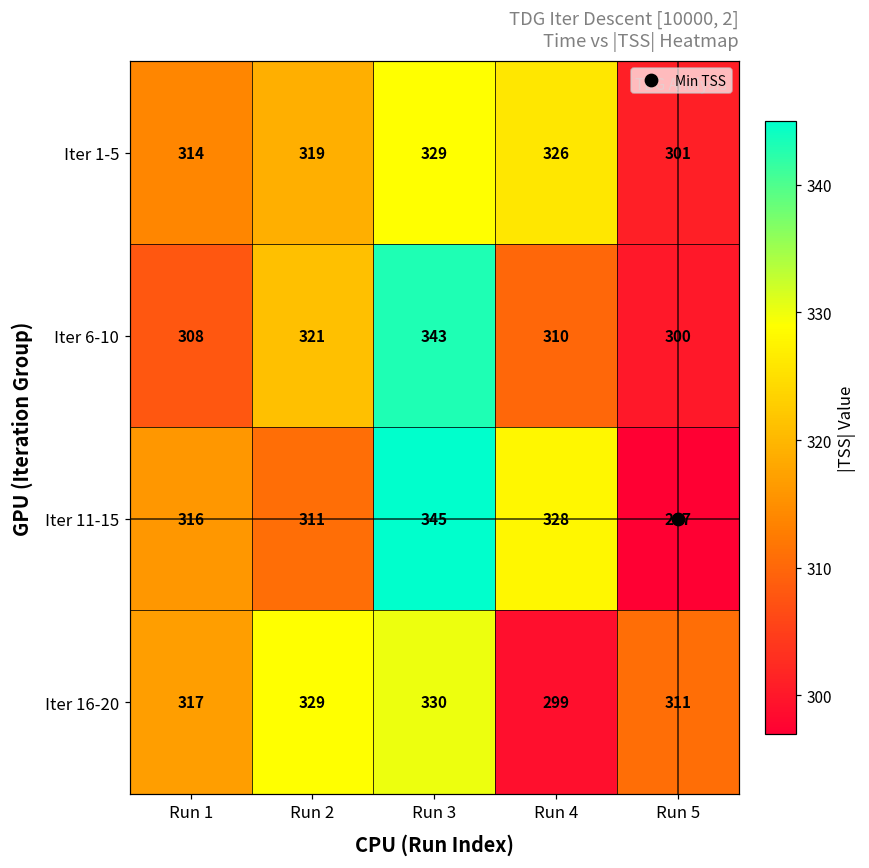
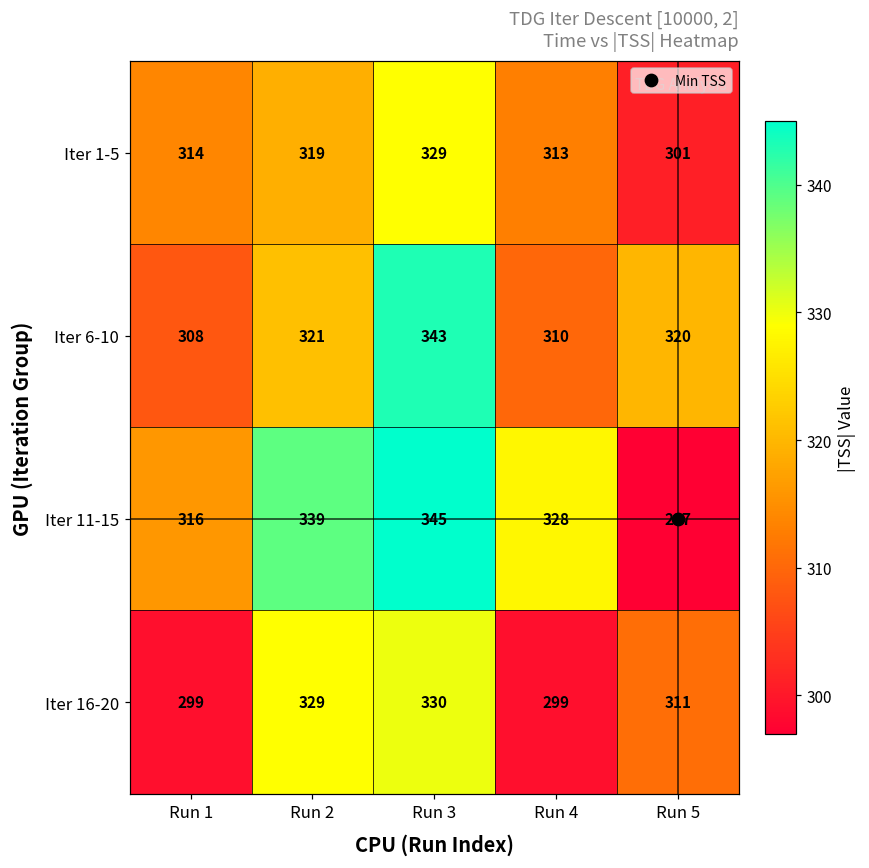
Iter 1-5, Run 4: 326 -> 313
Iter 6-10, Run 5: 300 -> 320
Iter 11-15, Run 2: 311 -> 339
Iter 16-20, Run 1: 317 -> 299
